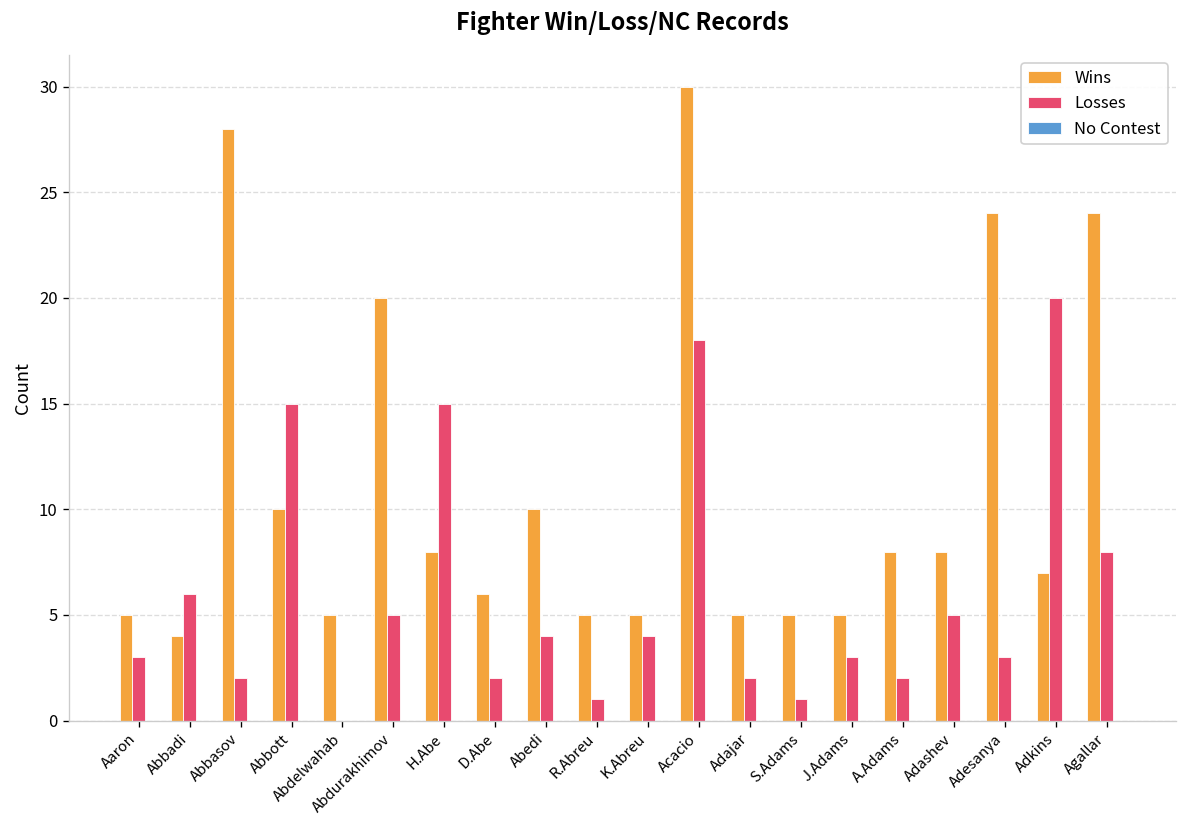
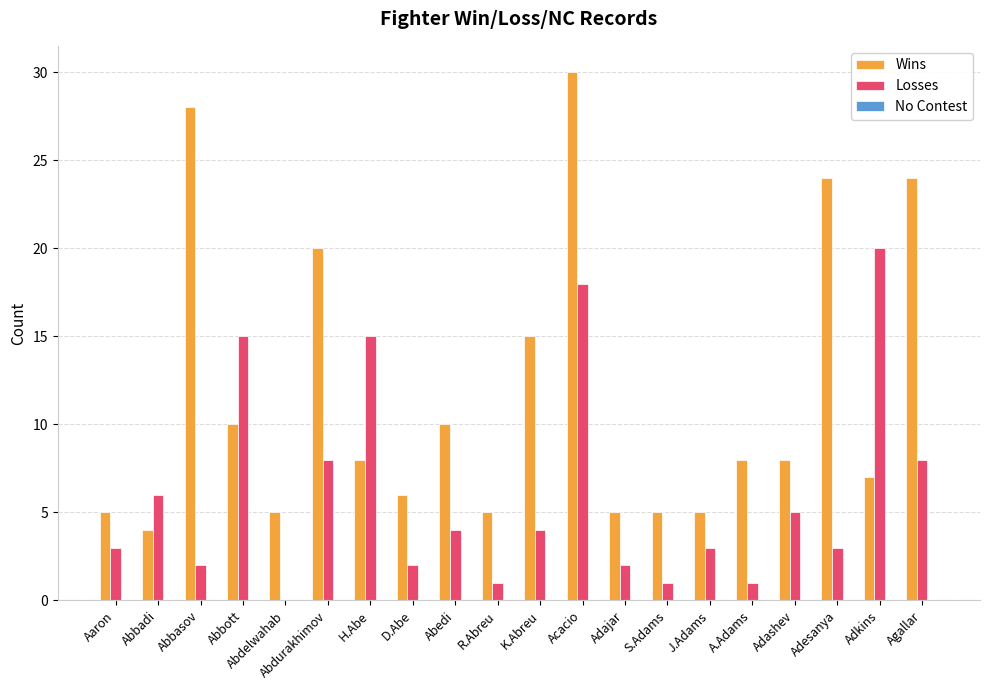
Losses, Abdurakhimov: 5 -> 8
Wins, K.Abreu: 5 -> 15
Losses, A.Adams: 2 -> 1
